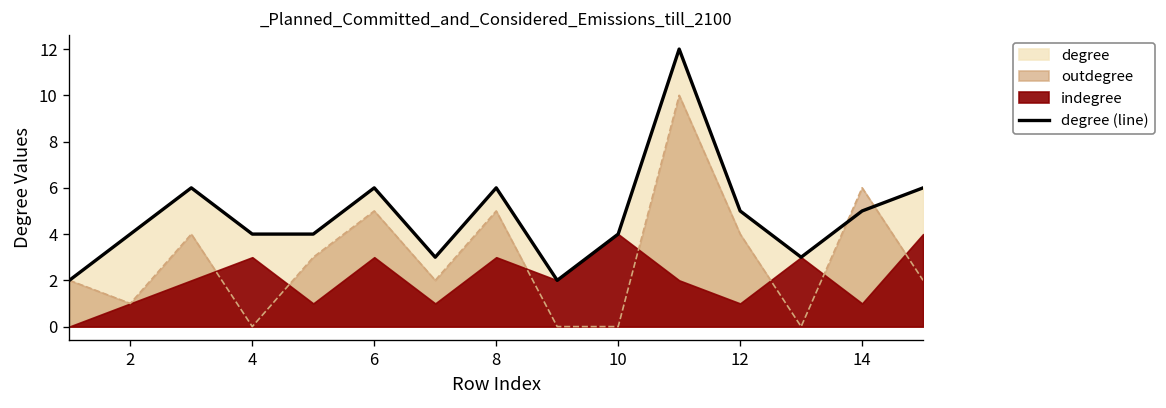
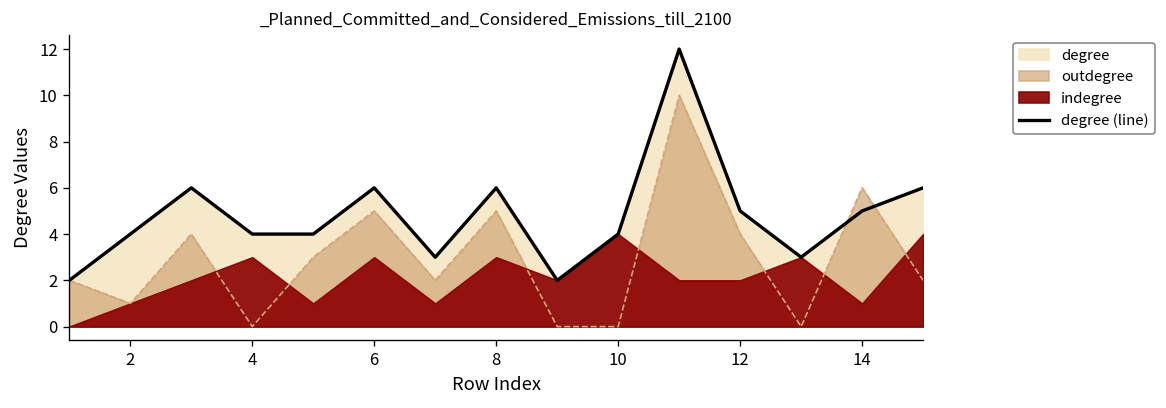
indegree, 12: 1 -> 2
